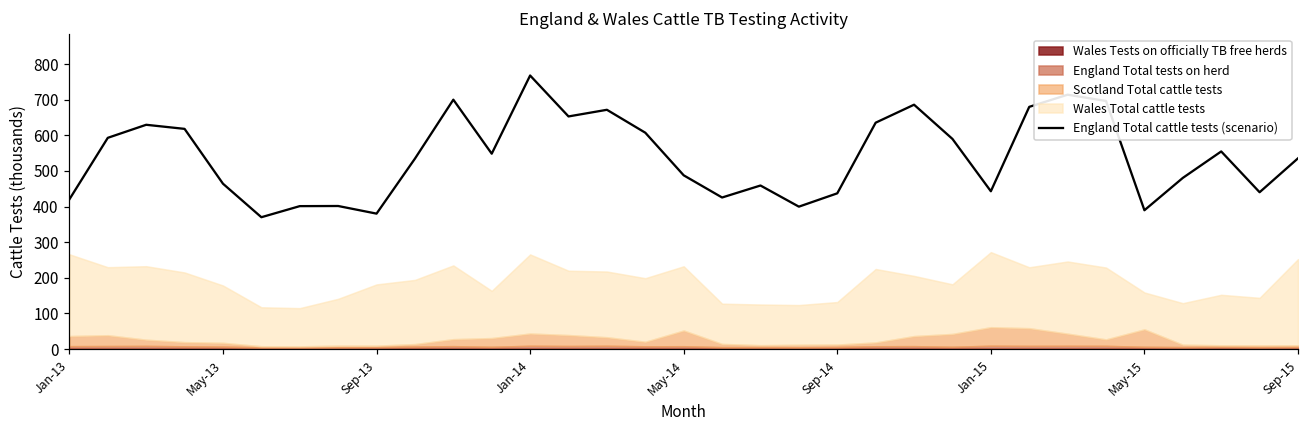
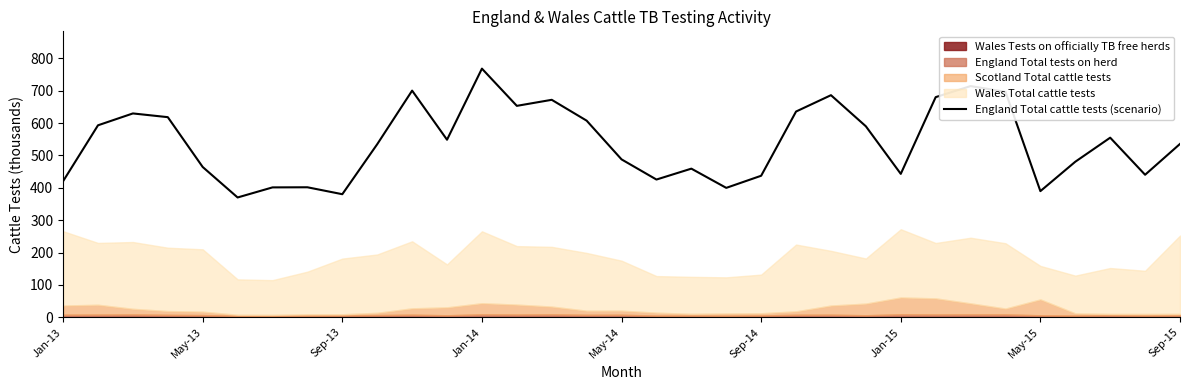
Wales Total cattle tests, May-13: 160 -> 190
Scotland Total cattle tests, May-14: 40 -> 10
Wales Total cattle tests, May-14: 180 -> 150
